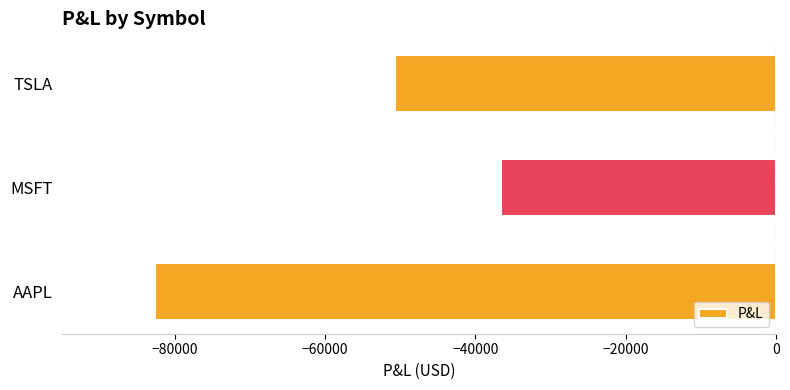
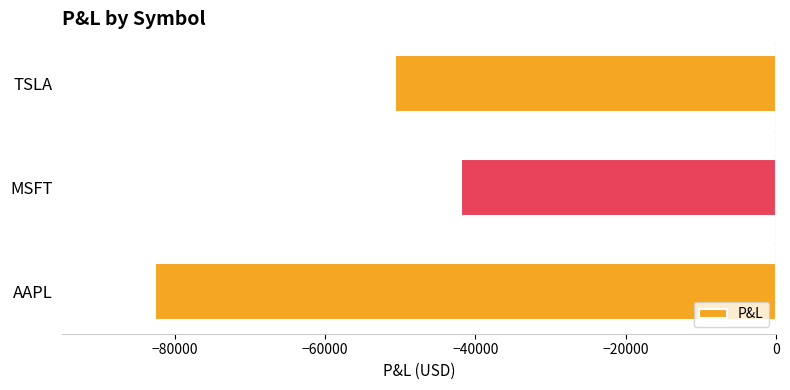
MSFT: -37000 -> -42000
